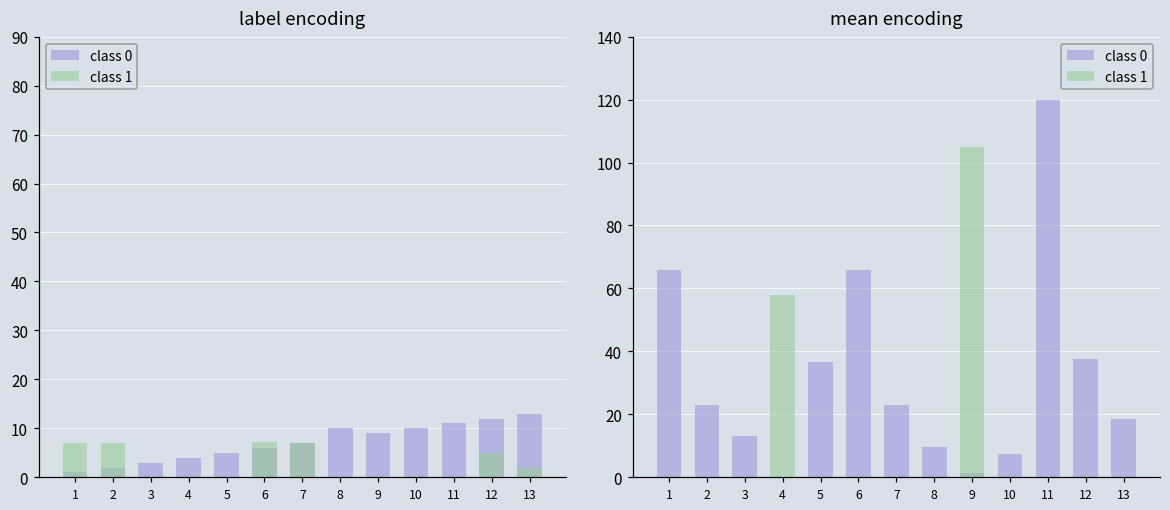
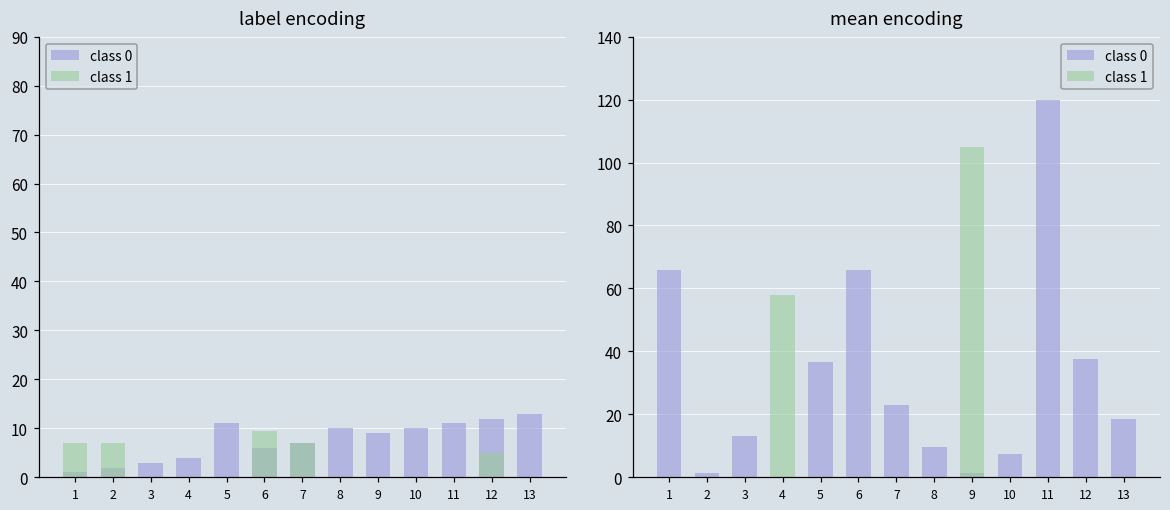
label encoding, class 0, 5: 5 -> 11
label encoding, class 1, 6: 7 -> 9
label encoding, class 1, 13: 2 -> 0
mean encoding, class 0, 2: 23 -> 1
